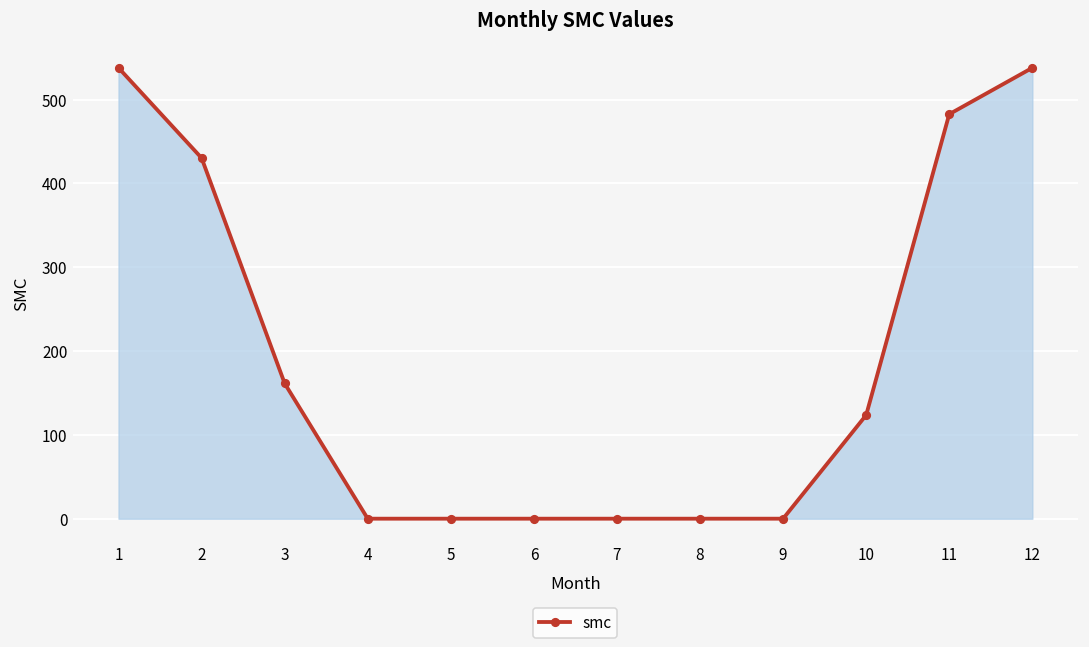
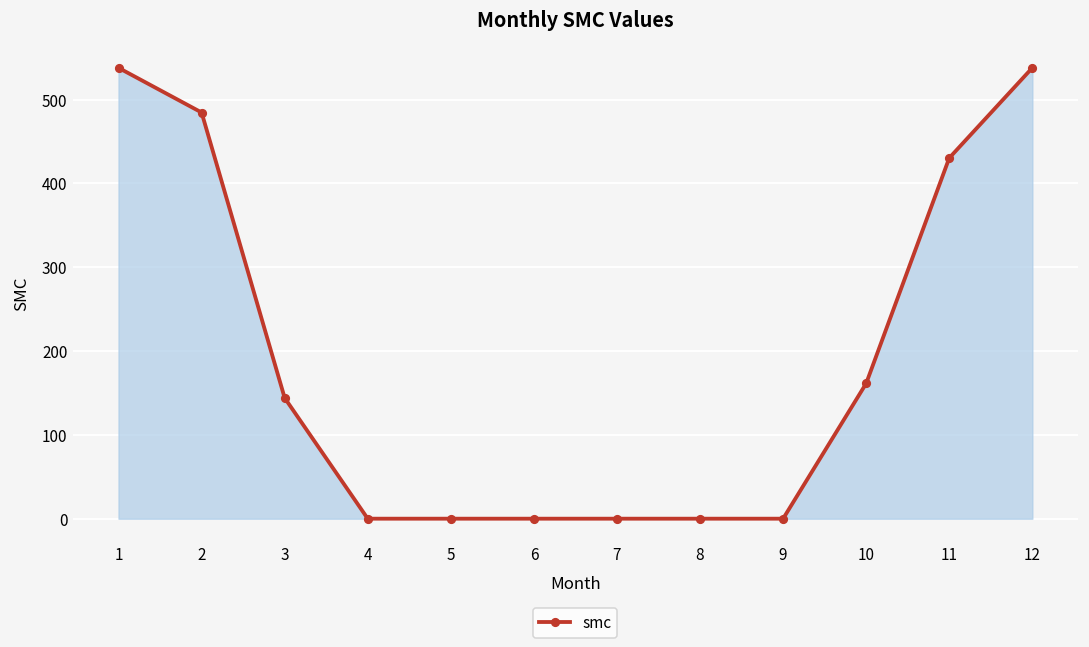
2: 430 -> 480
3: 160 -> 140
10: 120 -> 160
11: 480 -> 430
